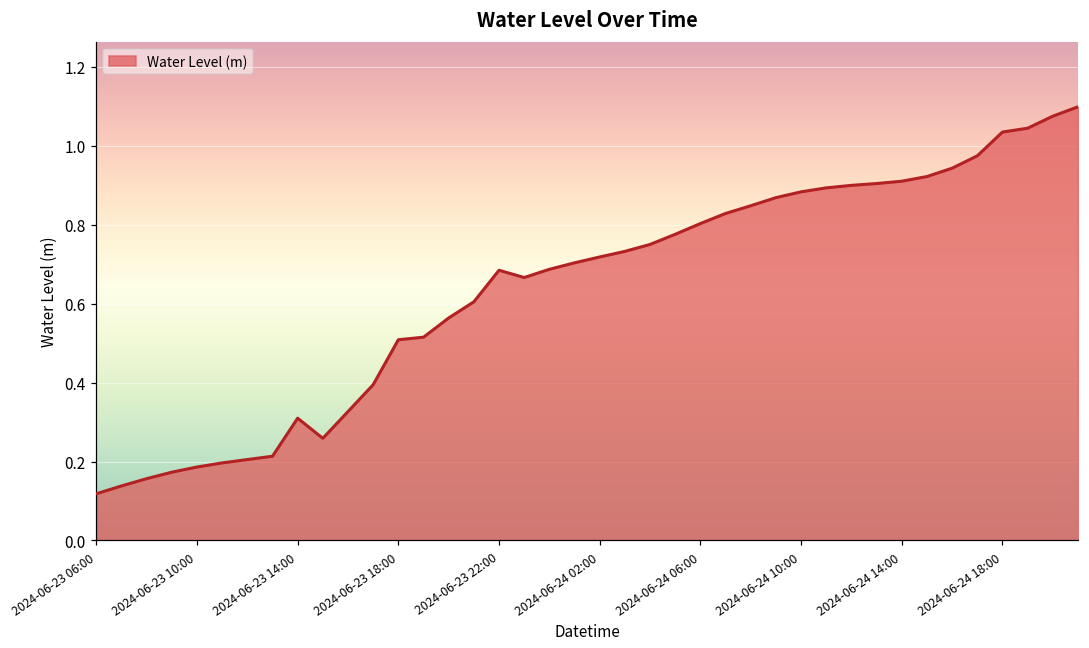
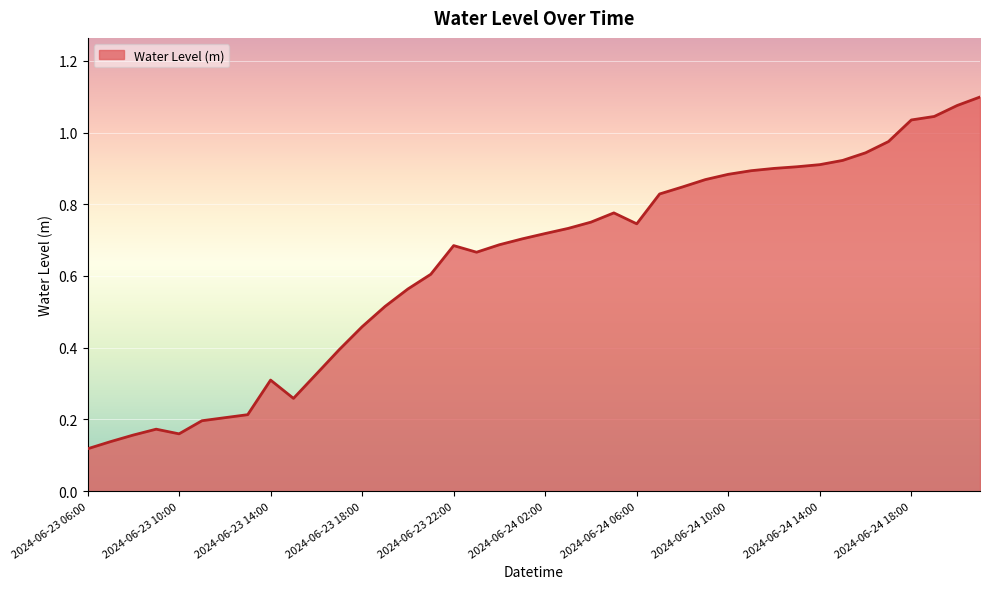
2024-06-23 10:00: 0.19 -> 0.16
2024-06-23 18:00: 0.51 -> 0.46
2024-06-24 06:00: 0.80 -> 0.75
